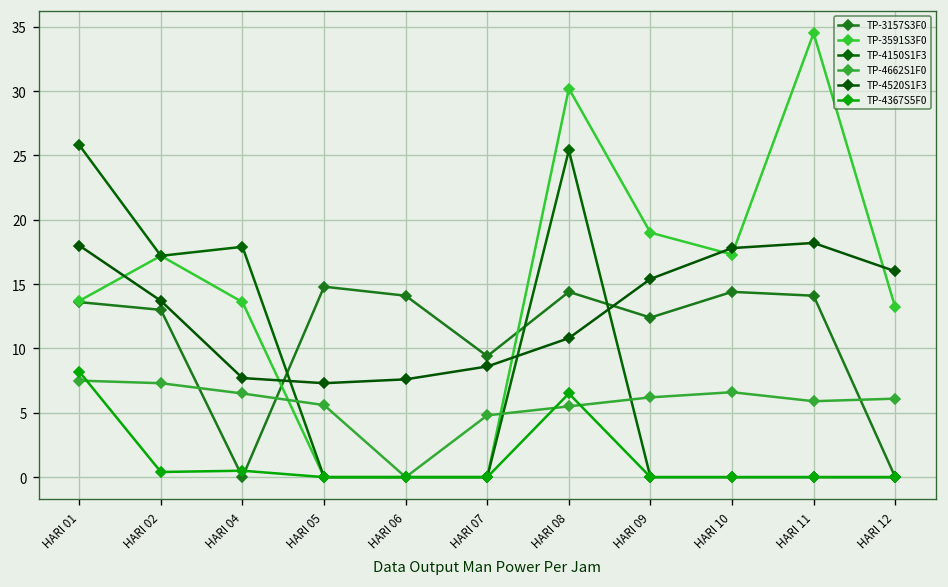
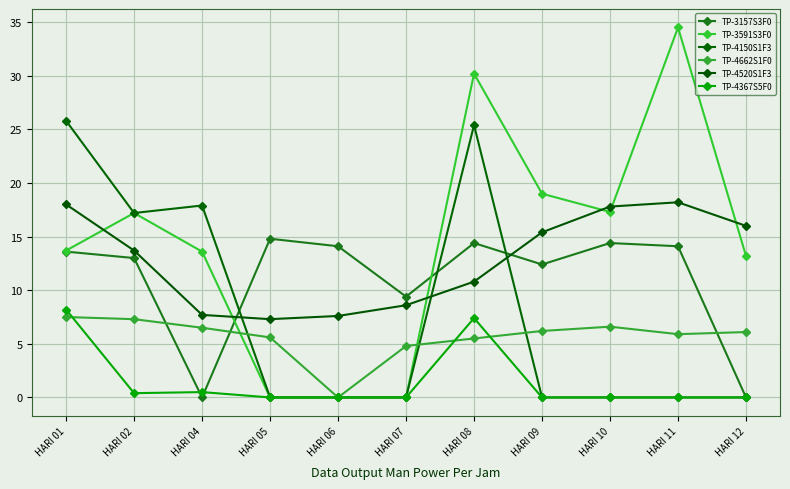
TP-4367S5F0, HARI 08: 6.5 -> 7.4
